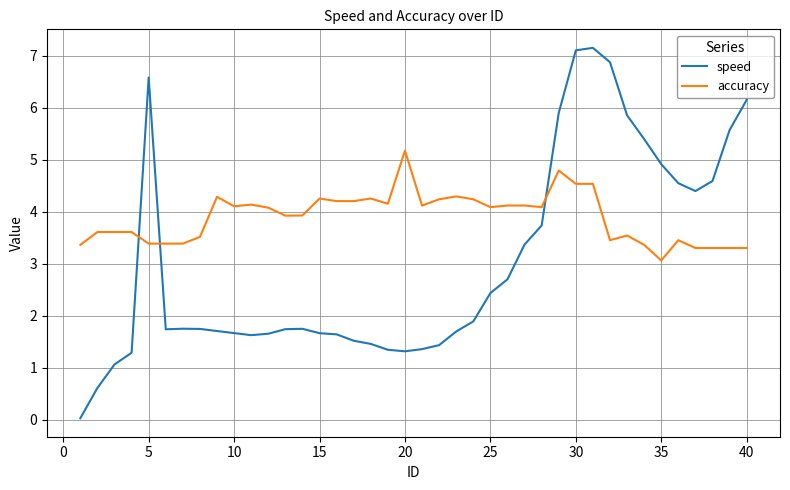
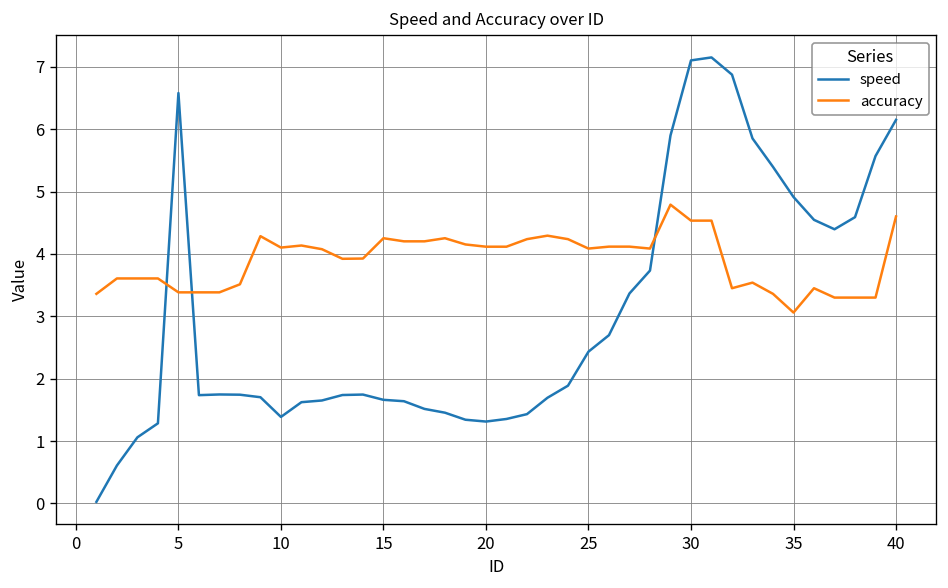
speed, 10: 1.7 -> 1.4
accuracy, 20: 5.2 -> 4.1
accuracy, 40: 3.3 -> 4.6
